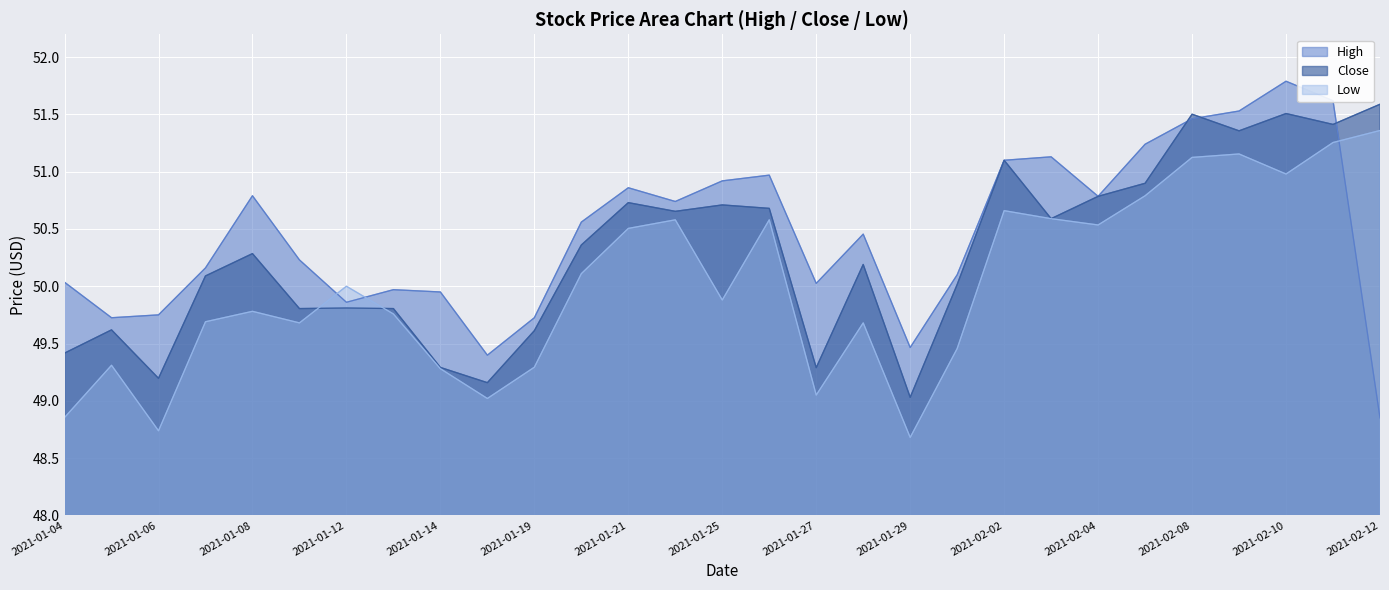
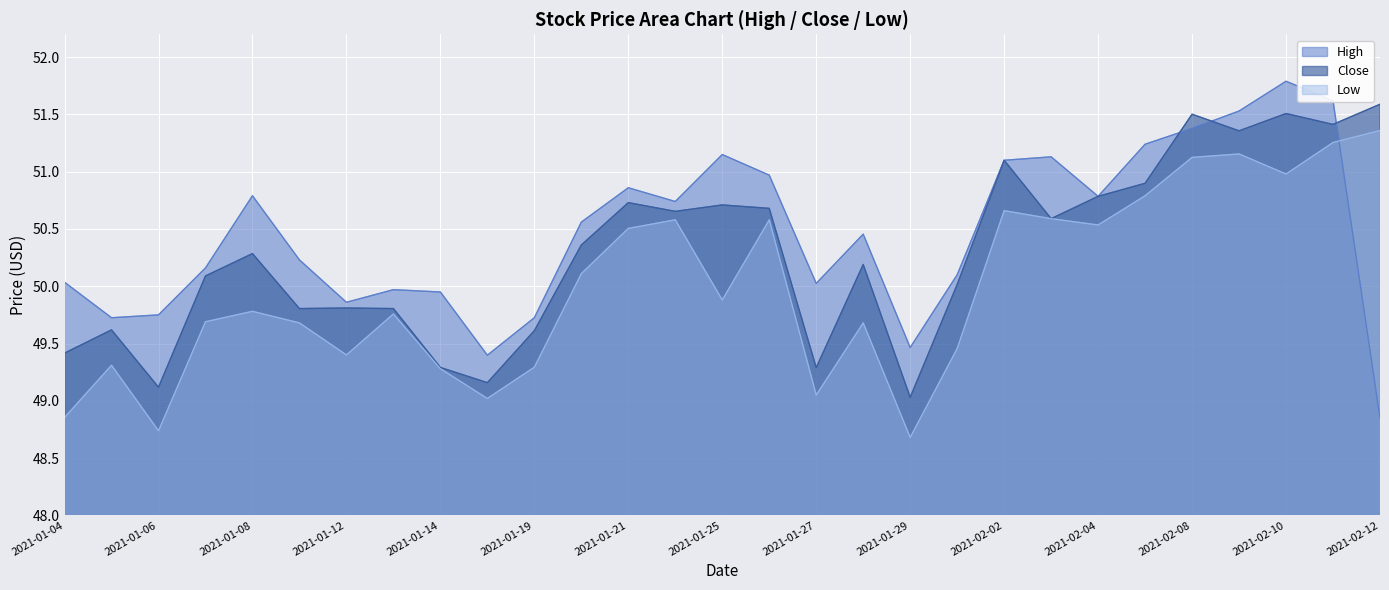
Close, 2021-01-06: 49.20 -> 49.12
Low, 2021-01-12: 50.0 -> 49.4
High, 2021-01-25: 50.92 -> 51.15
High, 2021-02-08: 51.46 -> 51.38
